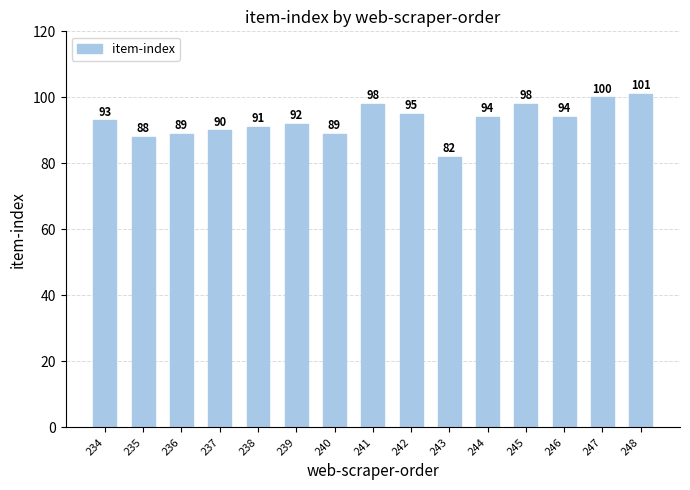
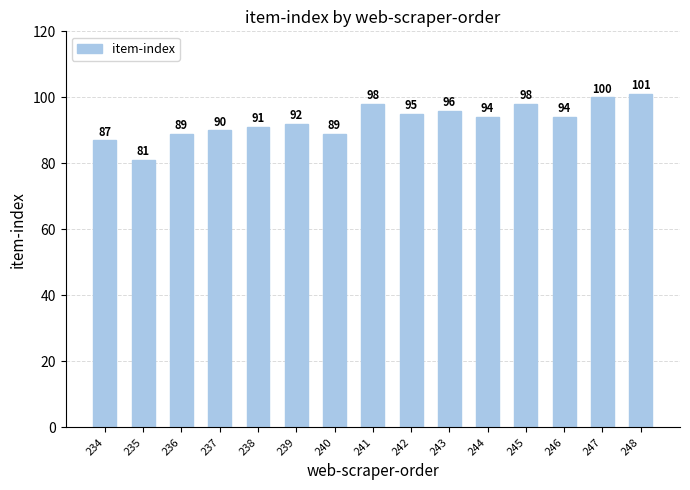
234: 93 -> 87
235: 88 -> 81
243: 82 -> 96
